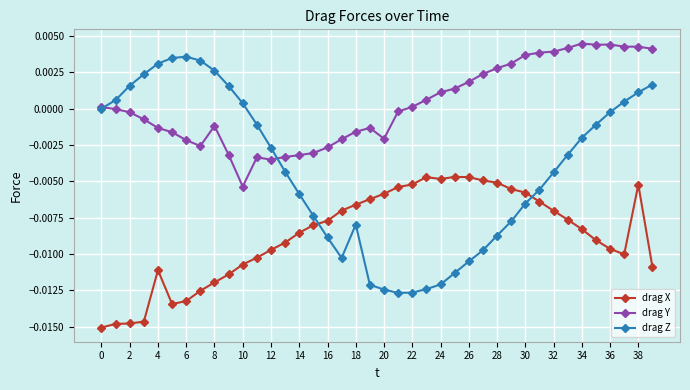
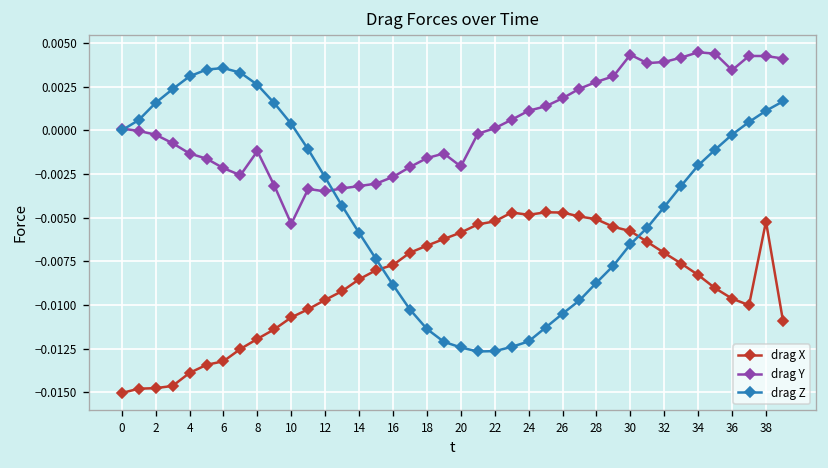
drag X, 4: -0.0111 -> -0.0139
drag Z, 18: -0.0080 -> -0.0114
drag Y, 30: 0.0037 -> 0.0043
drag Y, 36: 0.0044 -> 0.0034
